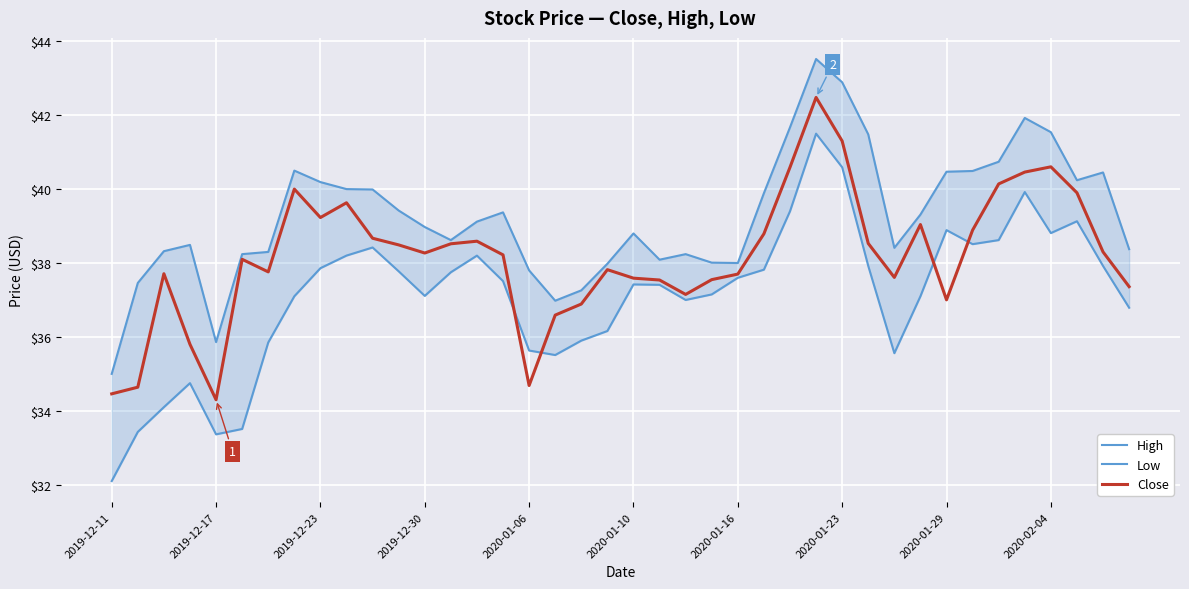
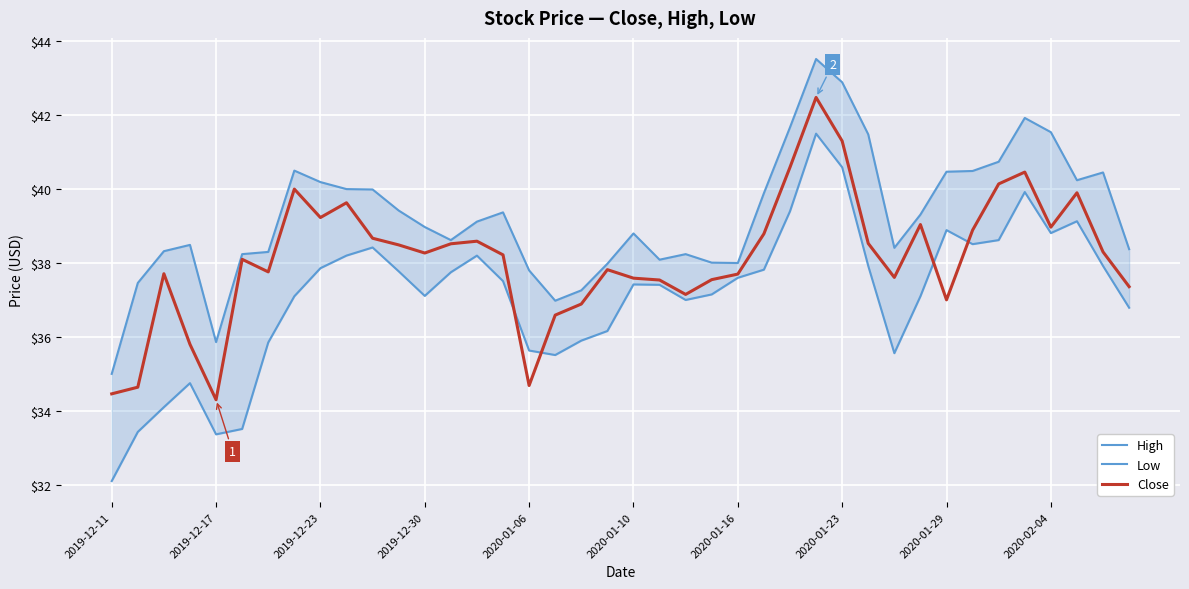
Close, 2020-02-04: $40.6 -> $39.0
